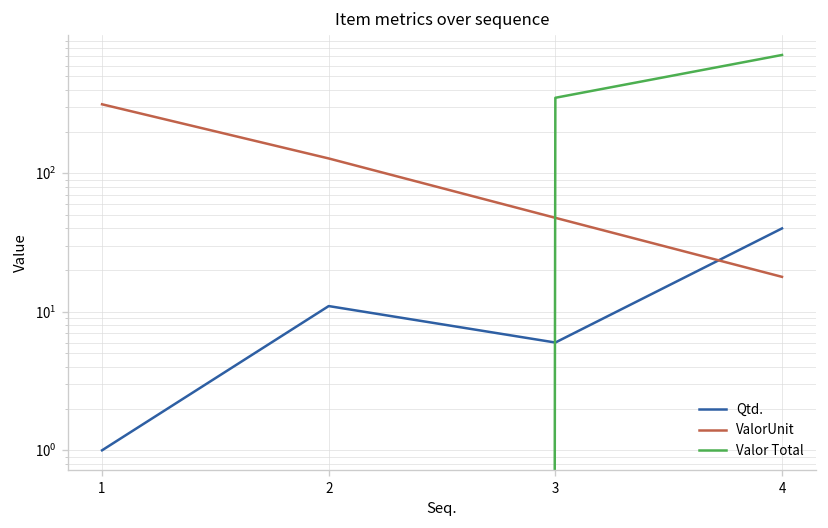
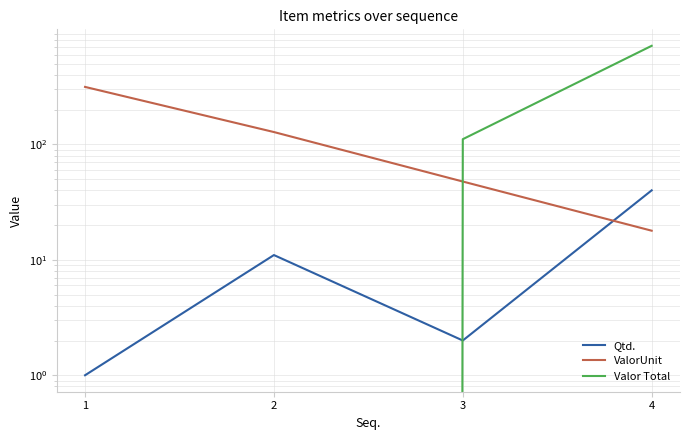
Qtd., 3: 6 -> 2
Valor Total, 3: 350 -> 110
